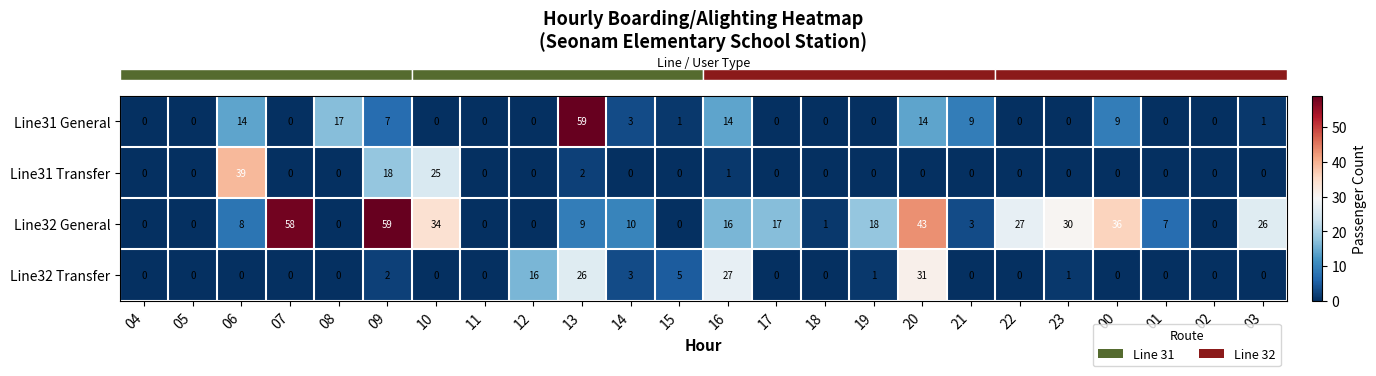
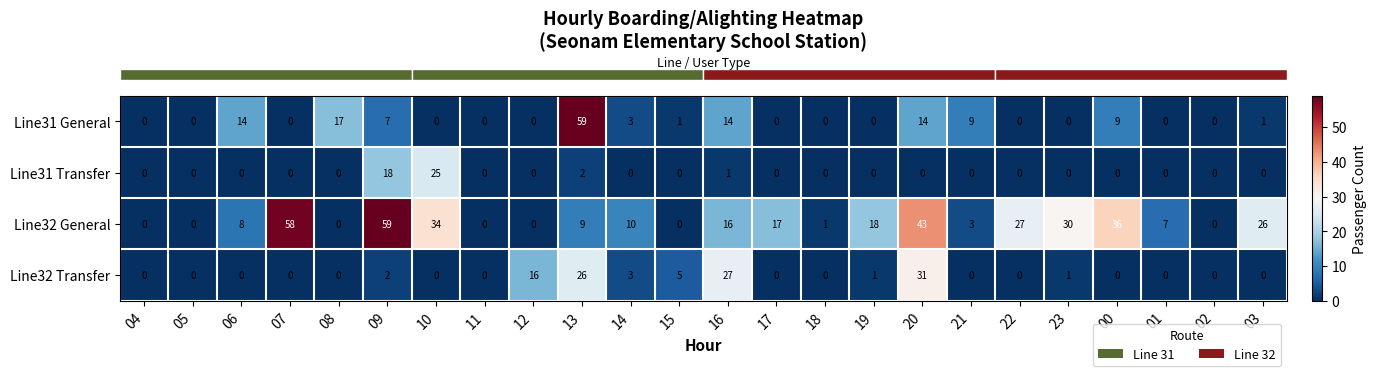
Line31 Transfer, 06: 39 -> 0
